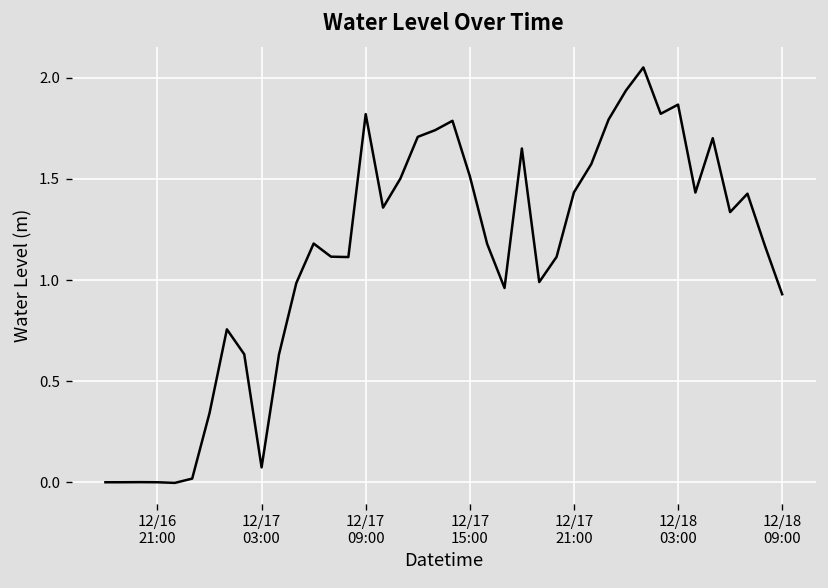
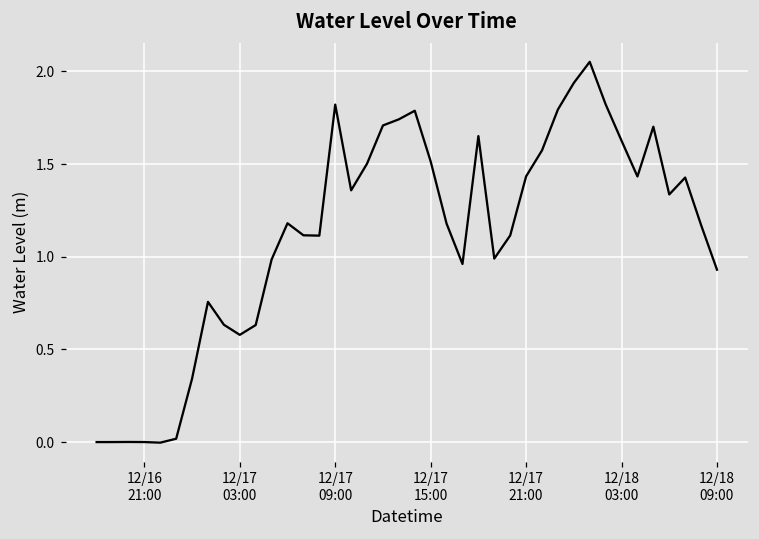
12/17 03:00: 0.07 -> 0.58
12/18 03:00: 1.87 -> 1.63
